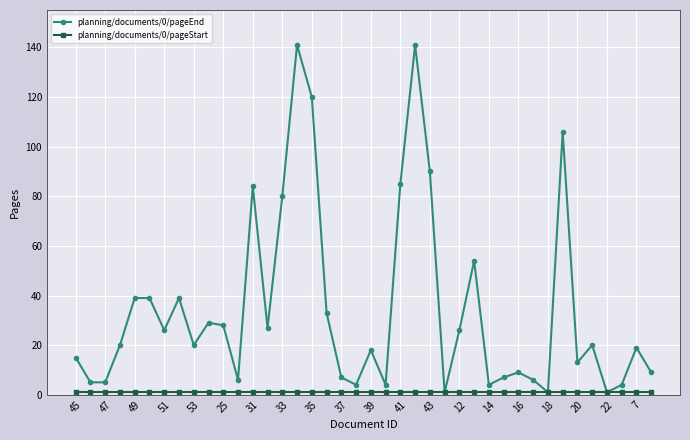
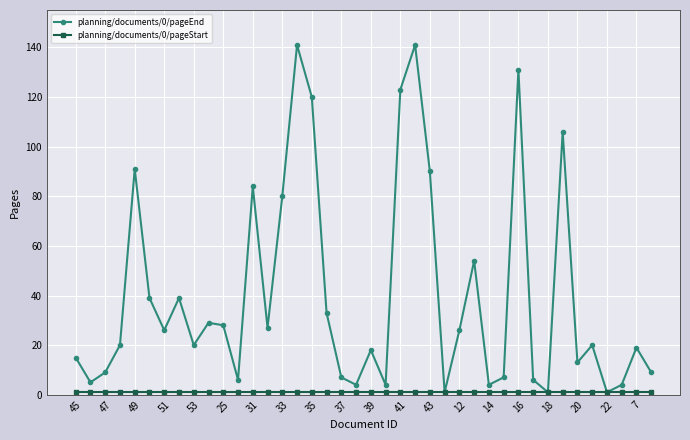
planning/documents/0/pageEnd, 47: 5 -> 9
planning/documents/0/pageEnd, 49: 39 -> 91
planning/documents/0/pageEnd, 41: 85 -> 123
planning/documents/0/pageEnd, 16: 9 -> 131
